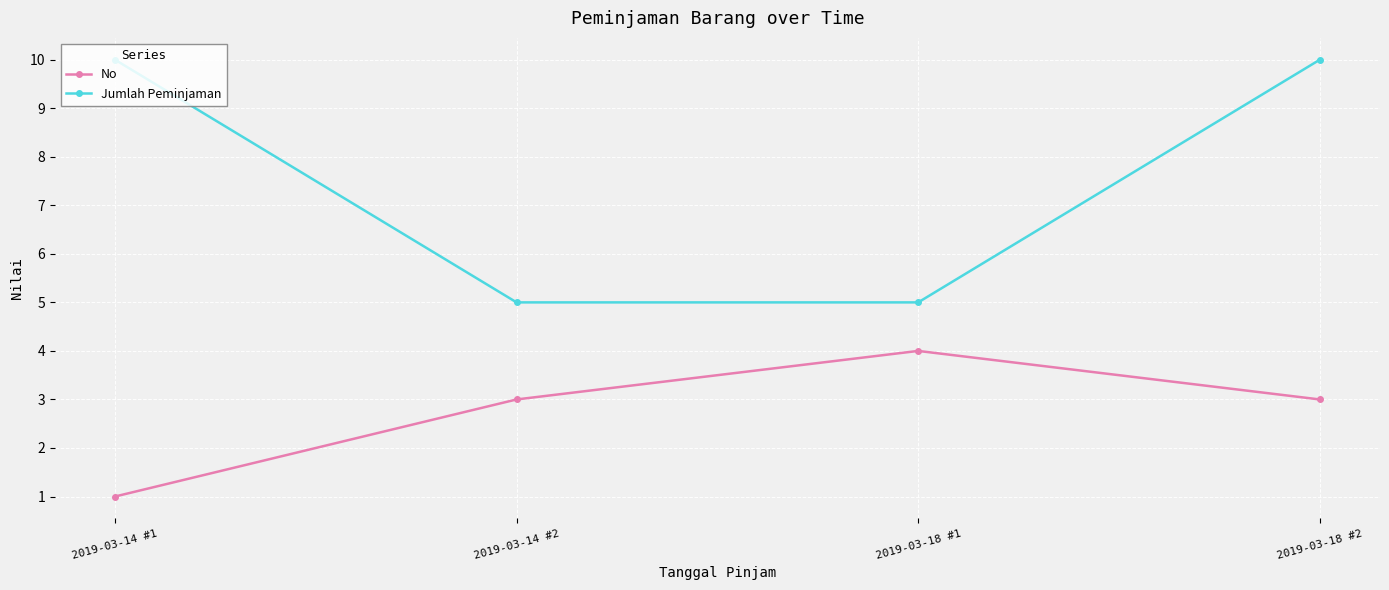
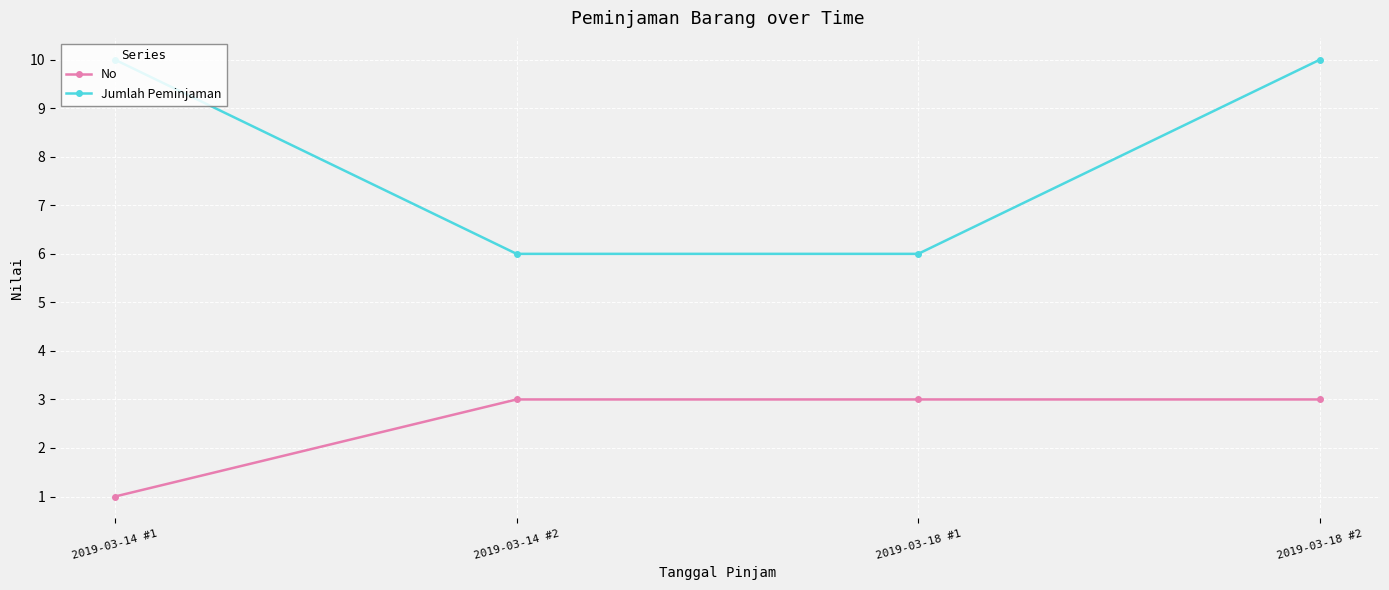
Jumlah Peminjaman, 2019-03-14 #2: 5 -> 6
No, 2019-03-18 #1: 4 -> 3
Jumlah Peminjaman, 2019-03-18 #1: 5 -> 6
